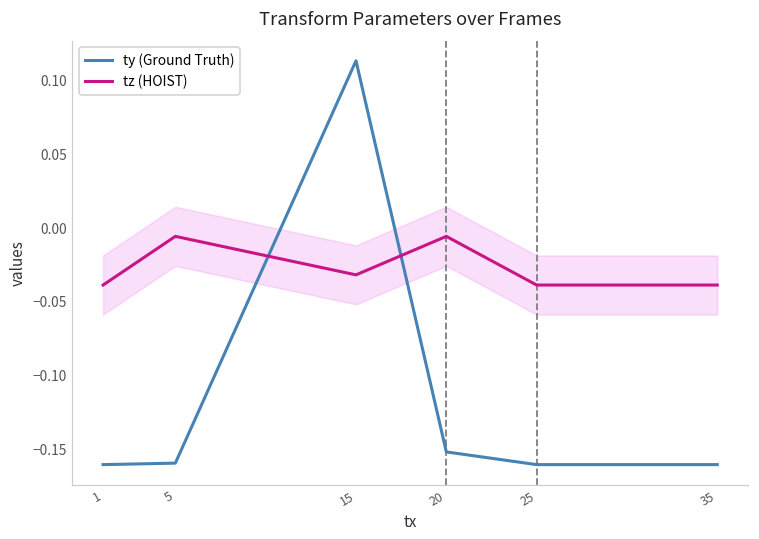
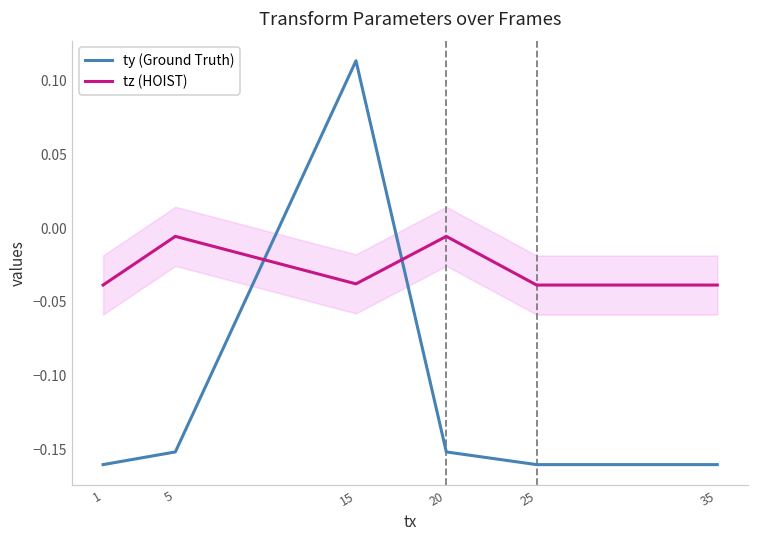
ty (Ground Truth), 5: -0.159 -> -0.152
tz (HOIST), 15: -0.032 -> -0.038
